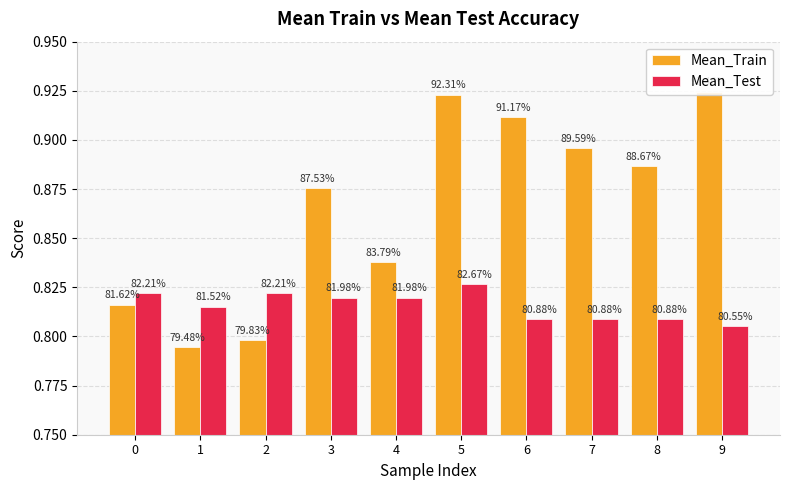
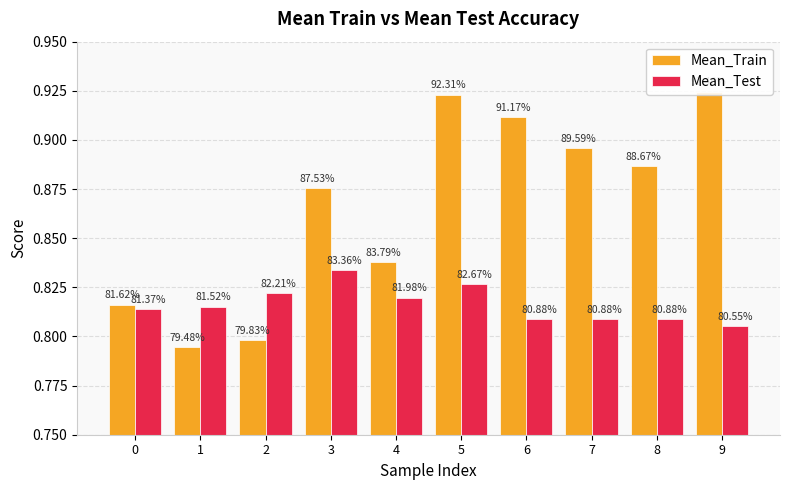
Mean_Test, 0: 82.21% -> 81.37%
Mean_Test, 3: 81.98% -> 83.36%
